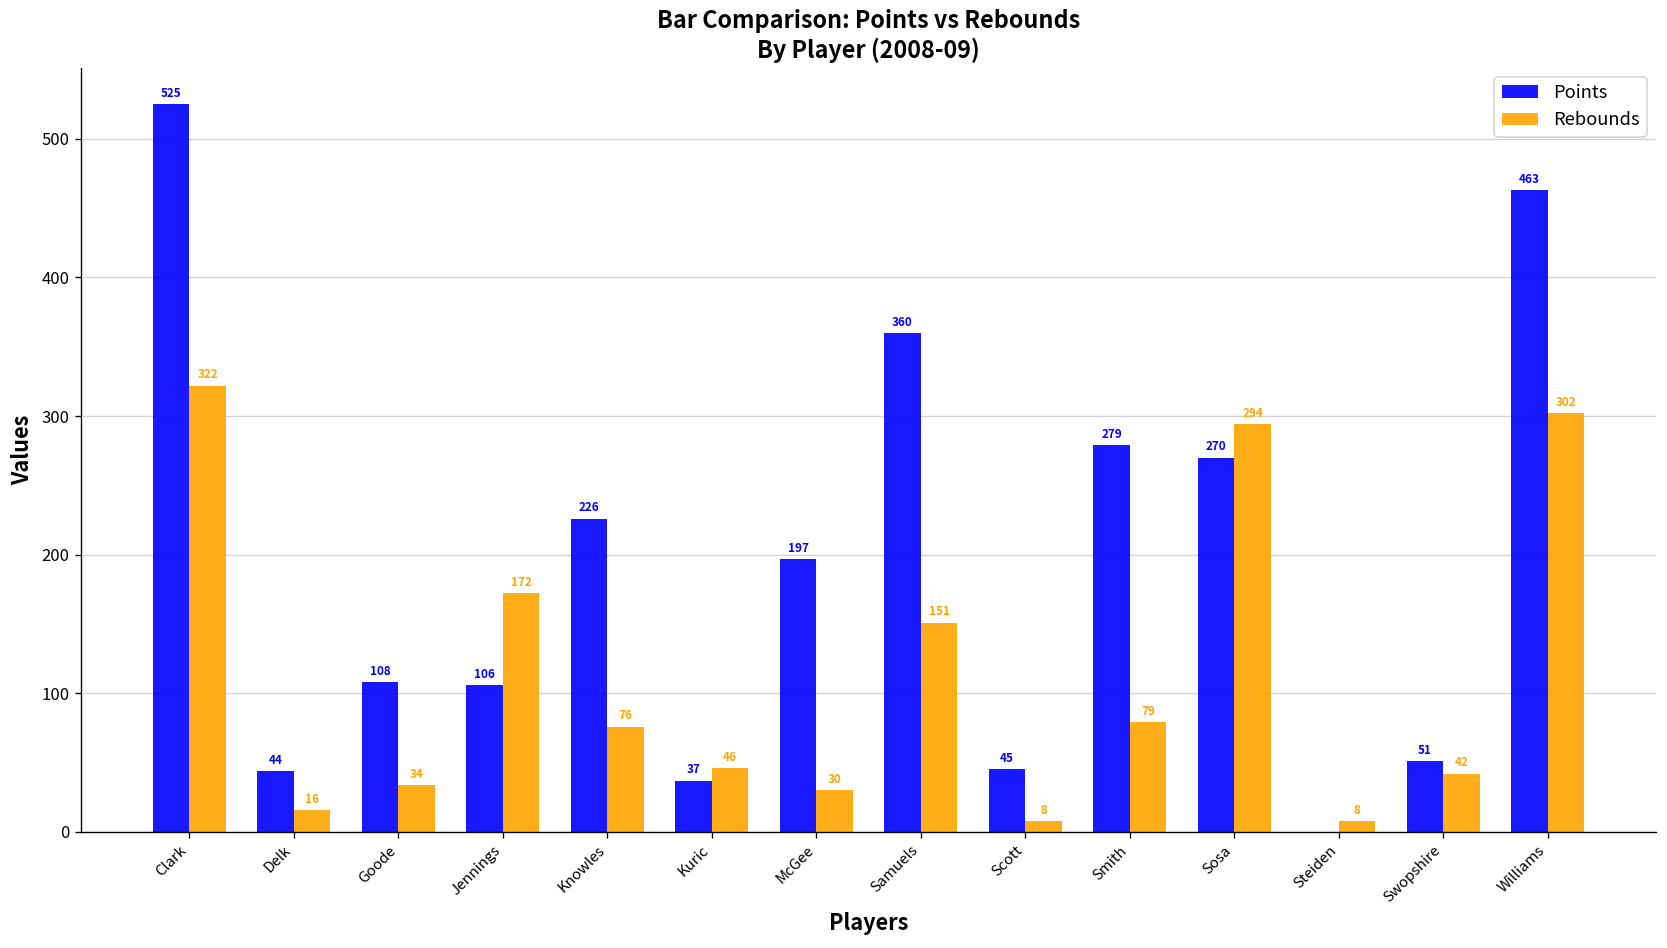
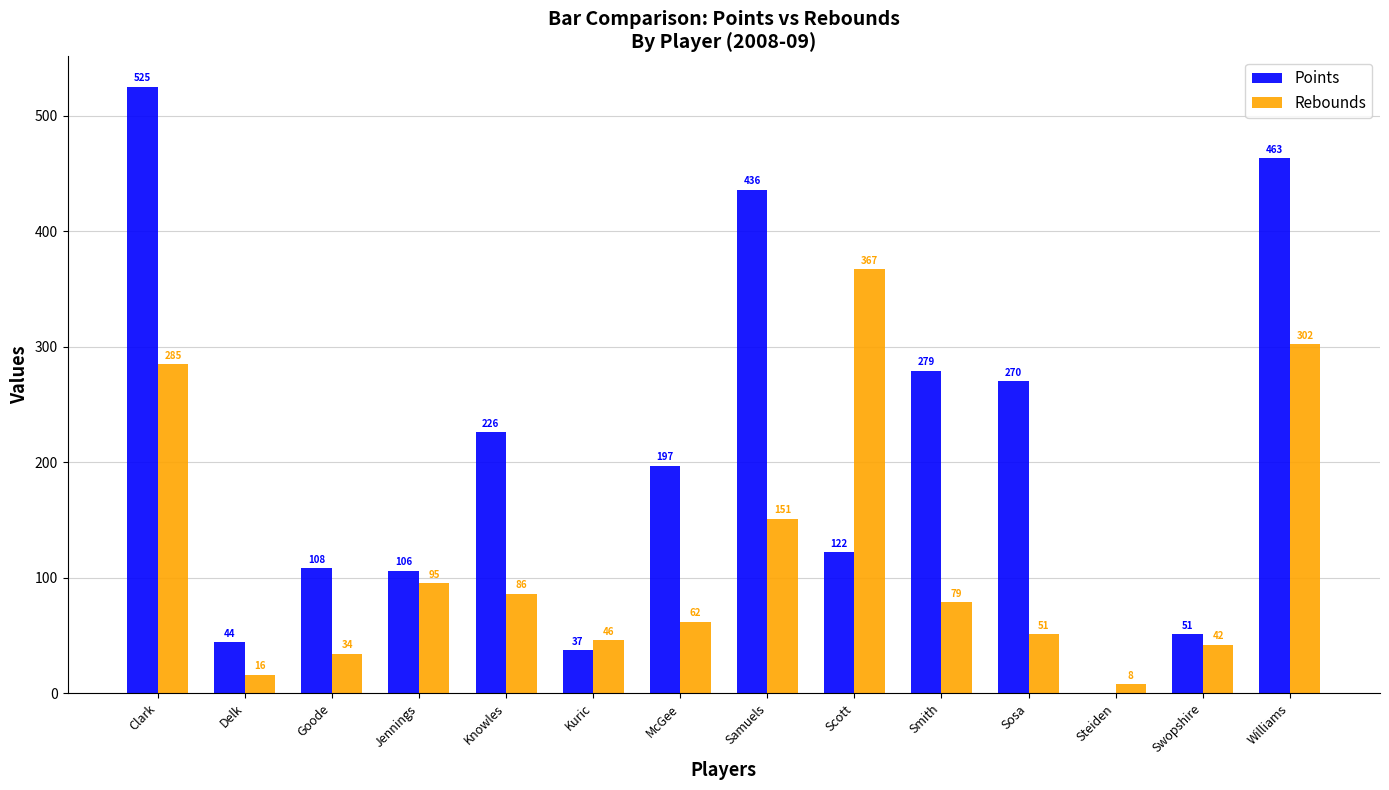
Rebounds, Clark: 322 -> 285
Rebounds, Jennings: 172 -> 95
Rebounds, Knowles: 76 -> 86
Rebounds, McGee: 30 -> 62
Points, Samuels: 360 -> 436
Points, Scott: 45 -> 122
Rebounds, Scott: 8 -> 367
Rebounds, Sosa: 294 -> 51
